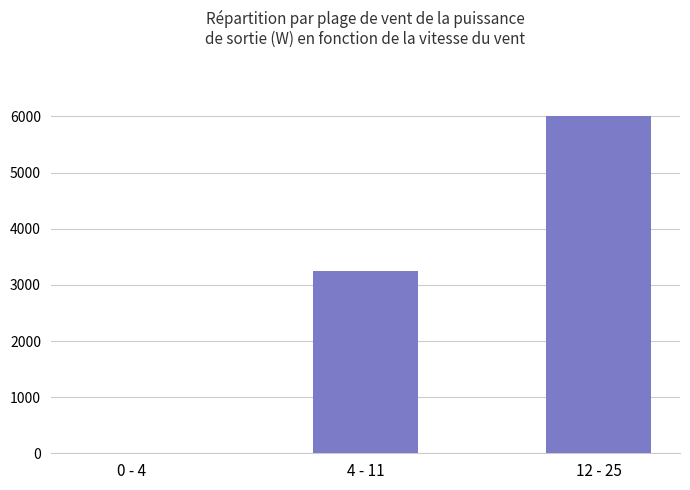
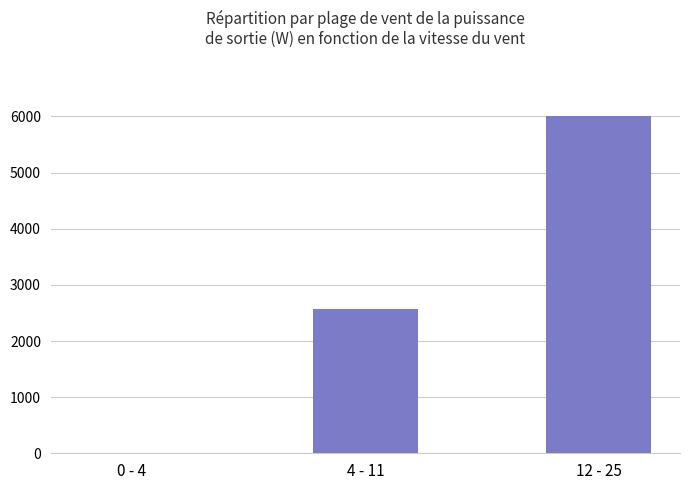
4 - 11: 3200 -> 2600
